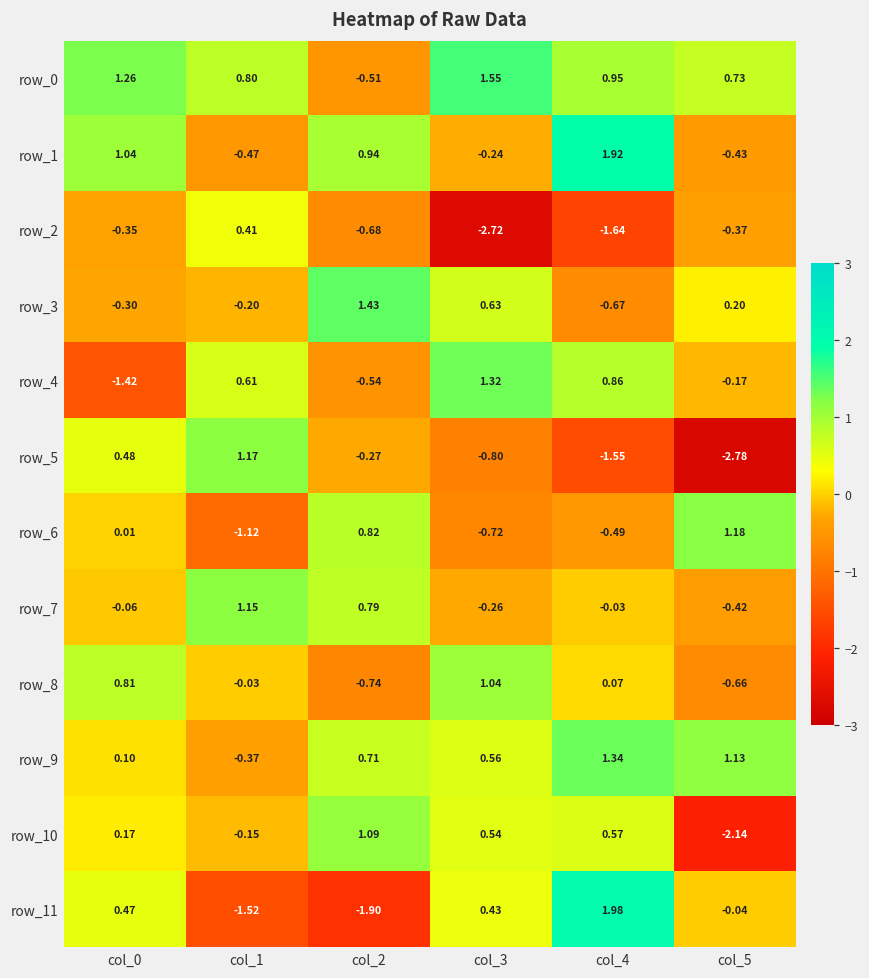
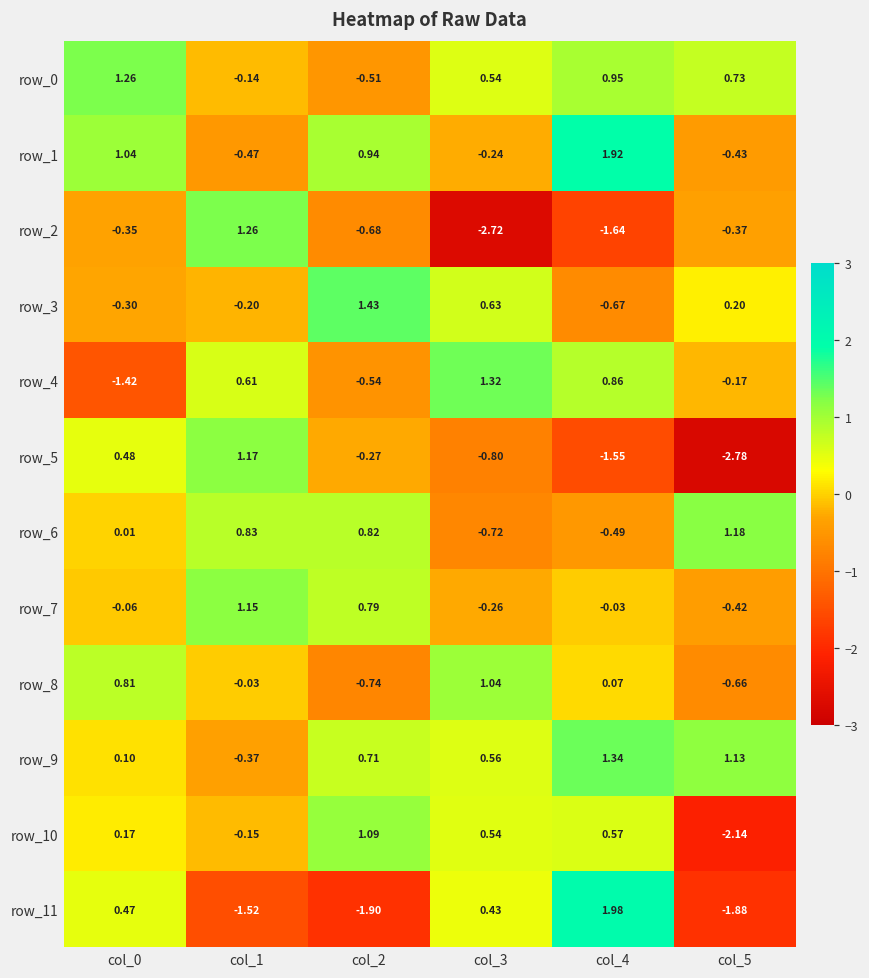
row_0, col_1: 0.80 -> -0.14
row_0, col_3: 1.55 -> 0.54
row_2, col_1: 0.41 -> 1.26
row_6, col_1: -1.12 -> 0.83
row_11, col_5: -0.04 -> -1.88
